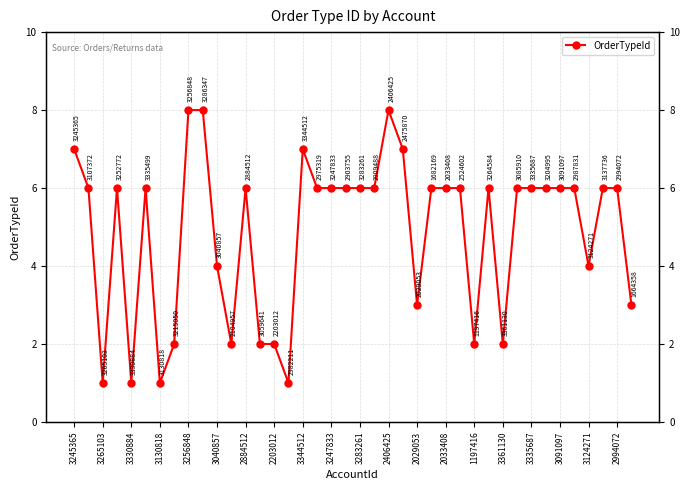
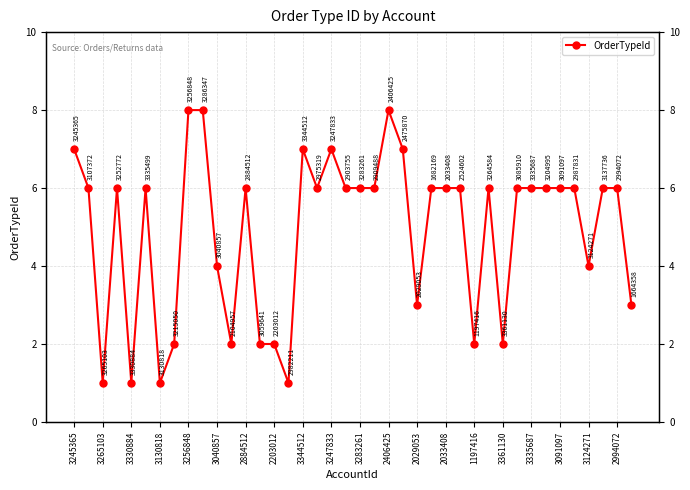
3247833: 6 -> 7
